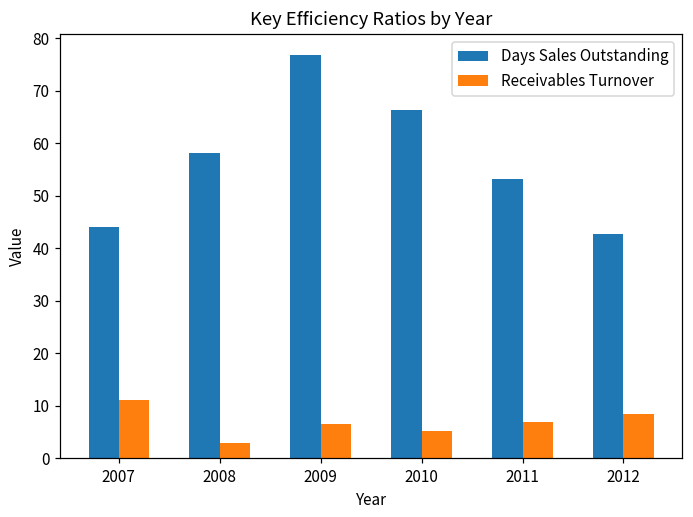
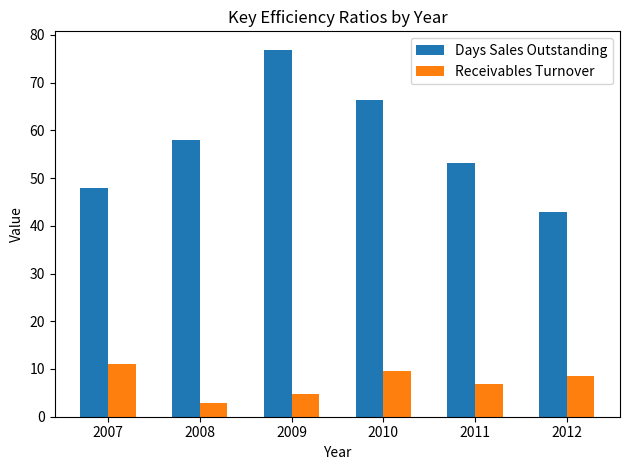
Days Sales Outstanding, 2007: 44 -> 48
Receivables Turnover, 2009: 7 -> 5
Receivables Turnover, 2010: 5 -> 10
